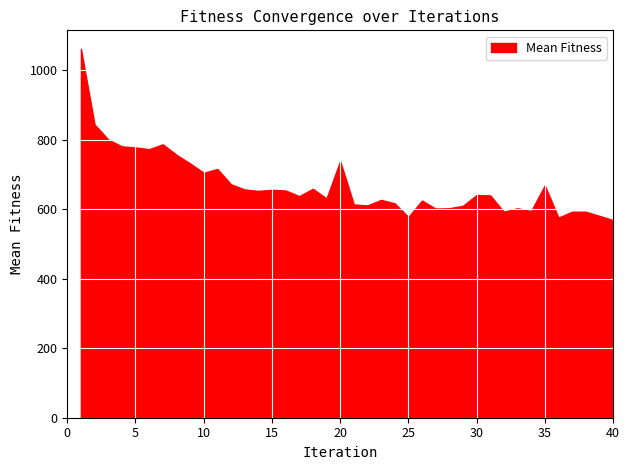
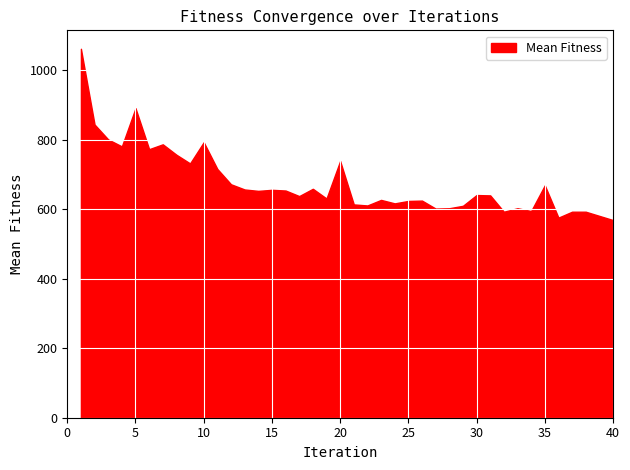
5: 780 -> 890
10: 710 -> 790
25: 580 -> 620
